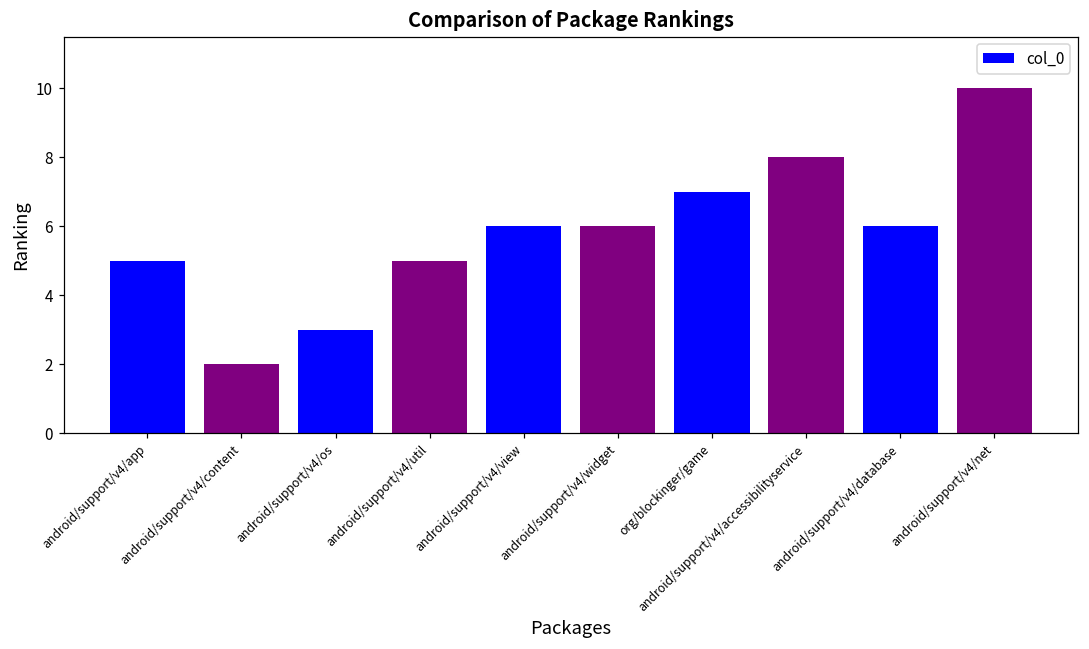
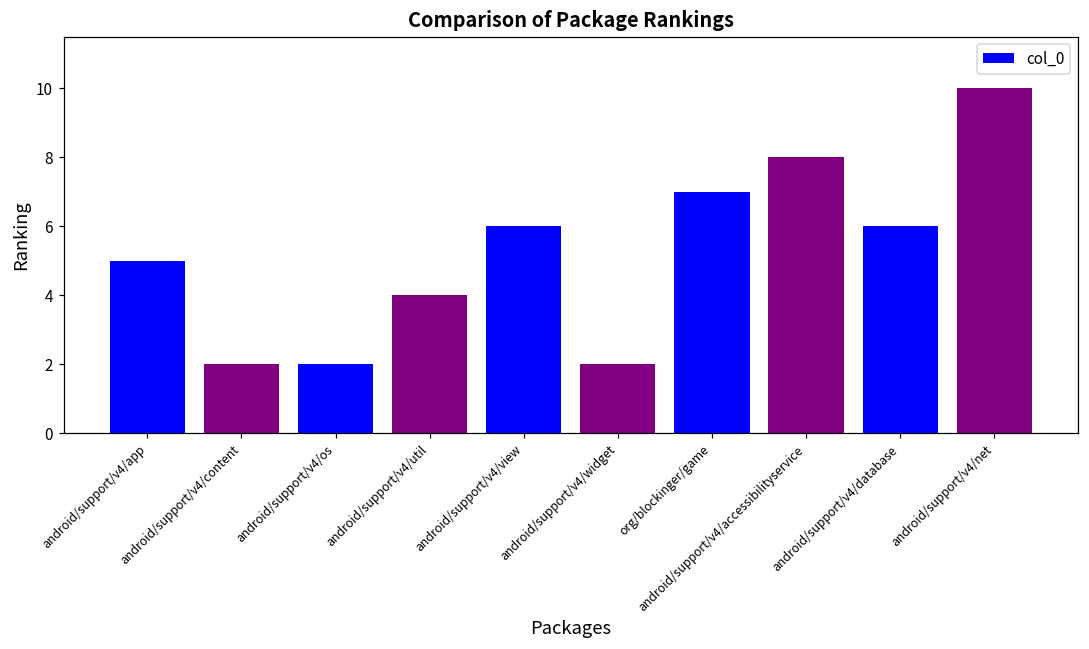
android/support/v4/os: 3 -> 2
android/support/v4/util: 5 -> 4
android/support/v4/widget: 6 -> 2
